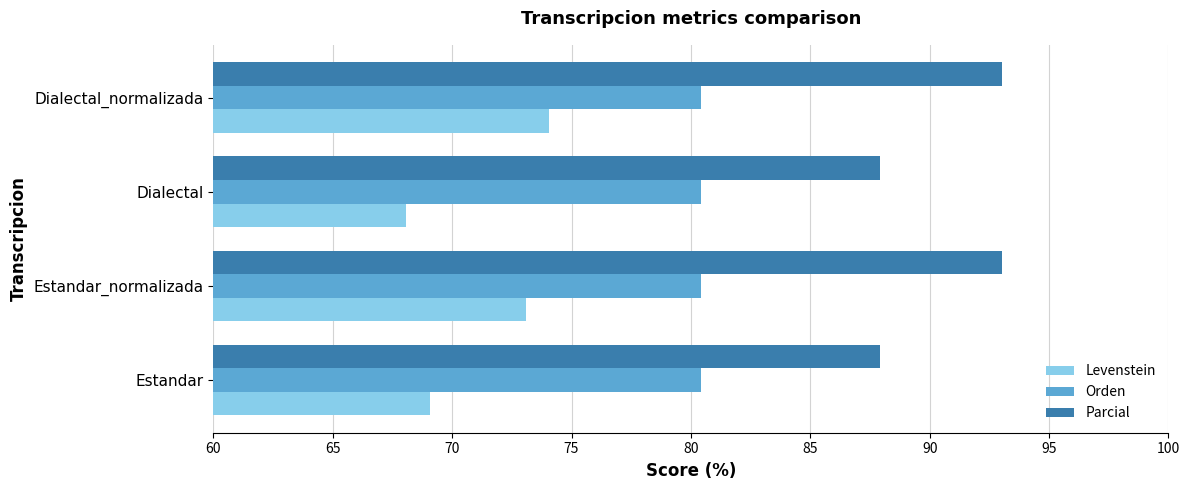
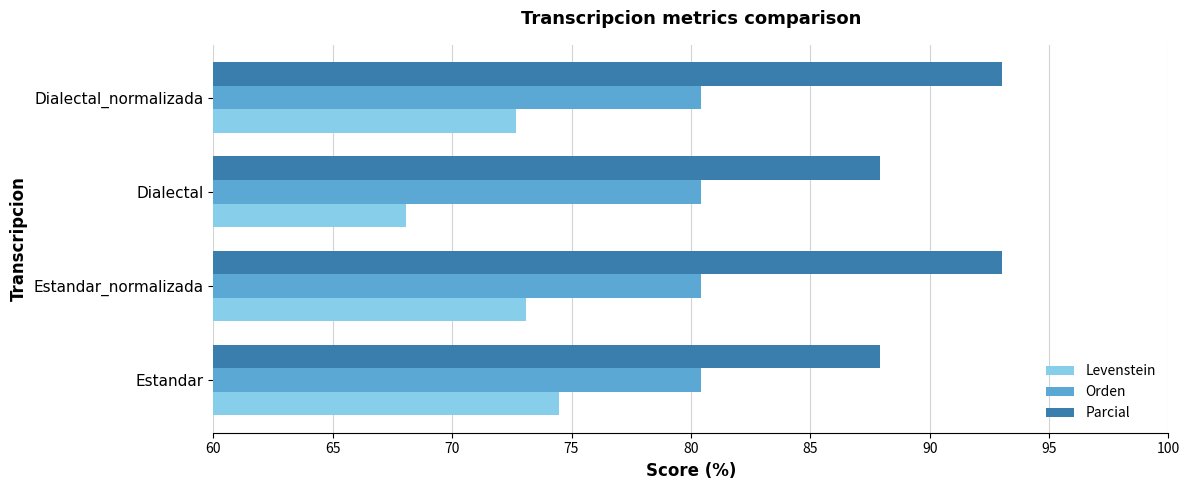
Levenstein, Dialectal_normalizada: 74.1 -> 72.7
Levenstein, Estandar: 69.1 -> 74.5
